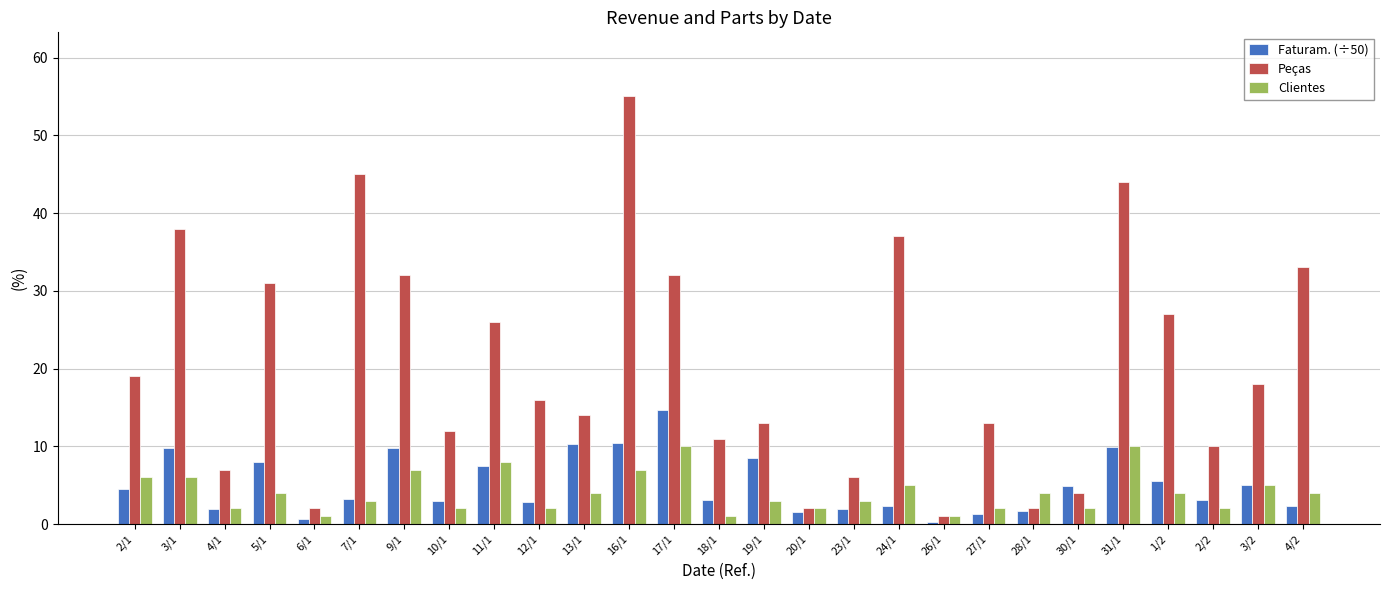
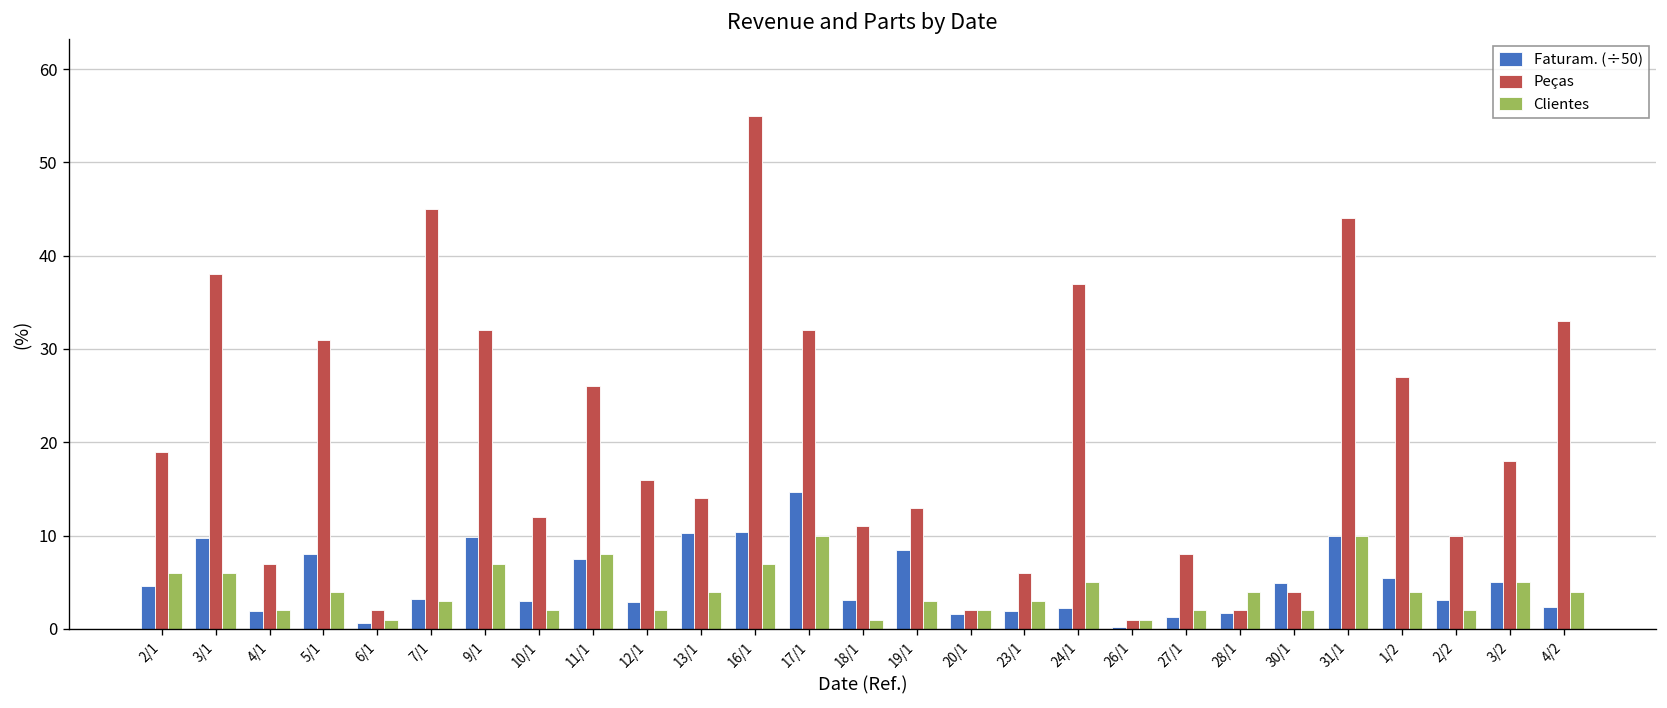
Peças, 27/1: 13 -> 8
